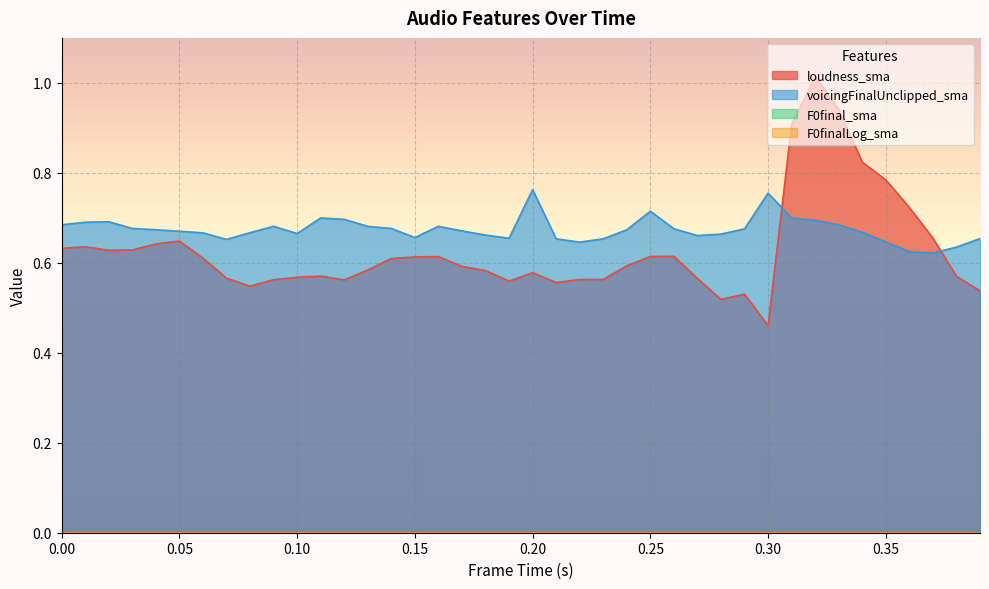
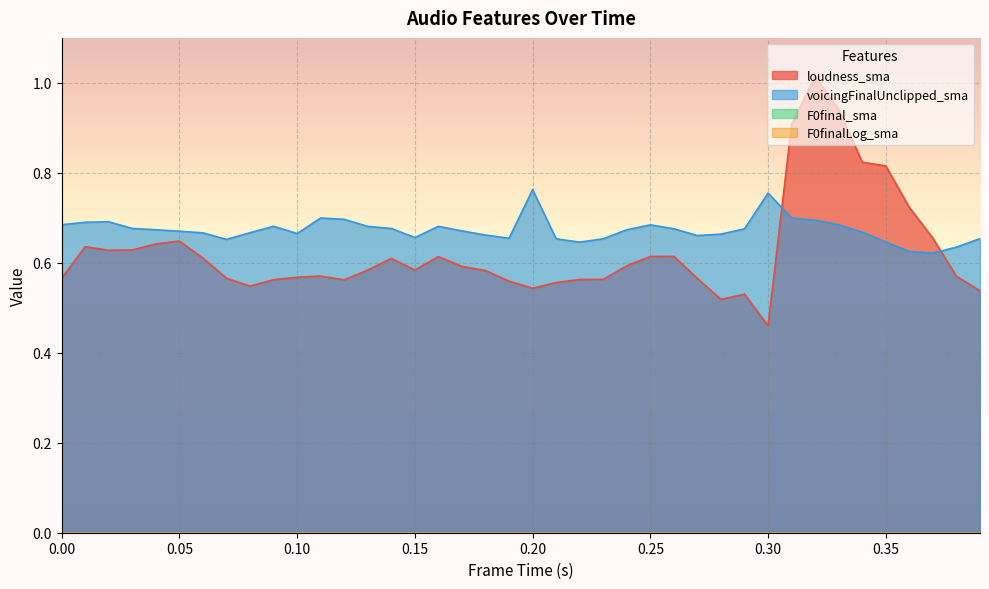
loudness_sma, 0.00: 0.63 -> 0.57
loudness_sma, 0.15: 0.61 -> 0.58
loudness_sma, 0.20: 0.58 -> 0.54
voicingFinalUnclipped_sma, 0.25: 0.71 -> 0.68
loudness_sma, 0.35: 0.78 -> 0.82
